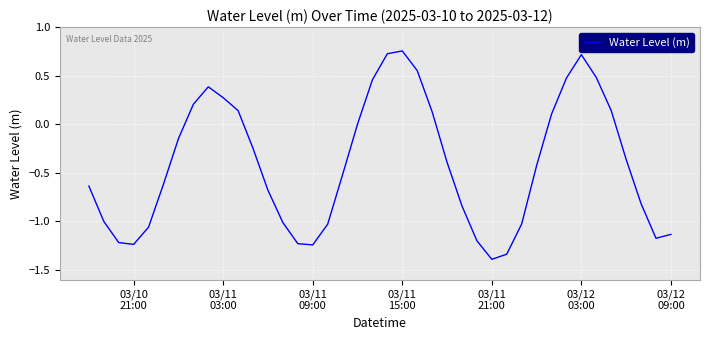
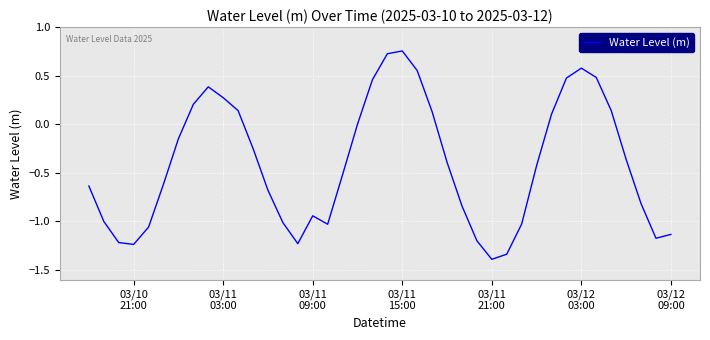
03/11 09:00: -1.2 -> -0.9
03/12 03:00: 0.7 -> 0.6
